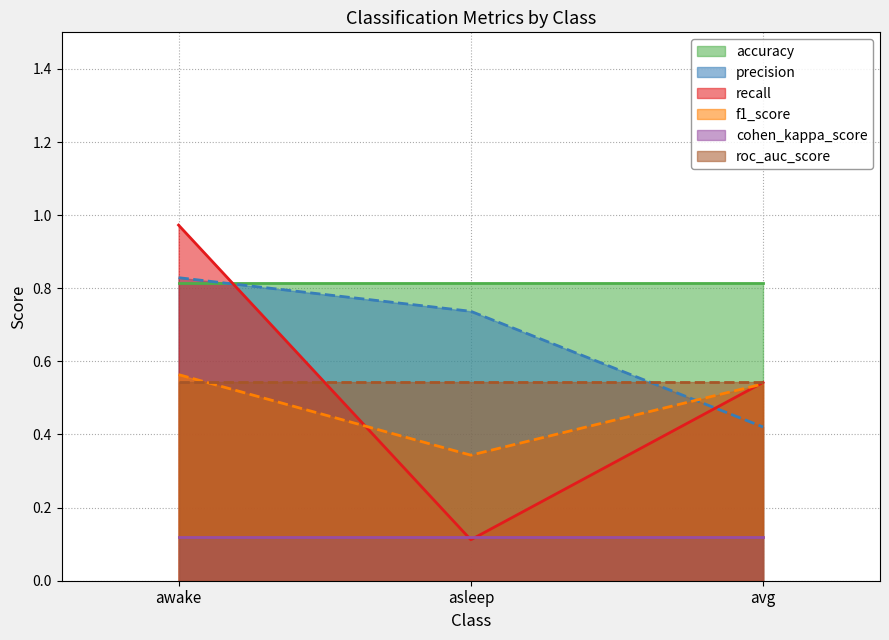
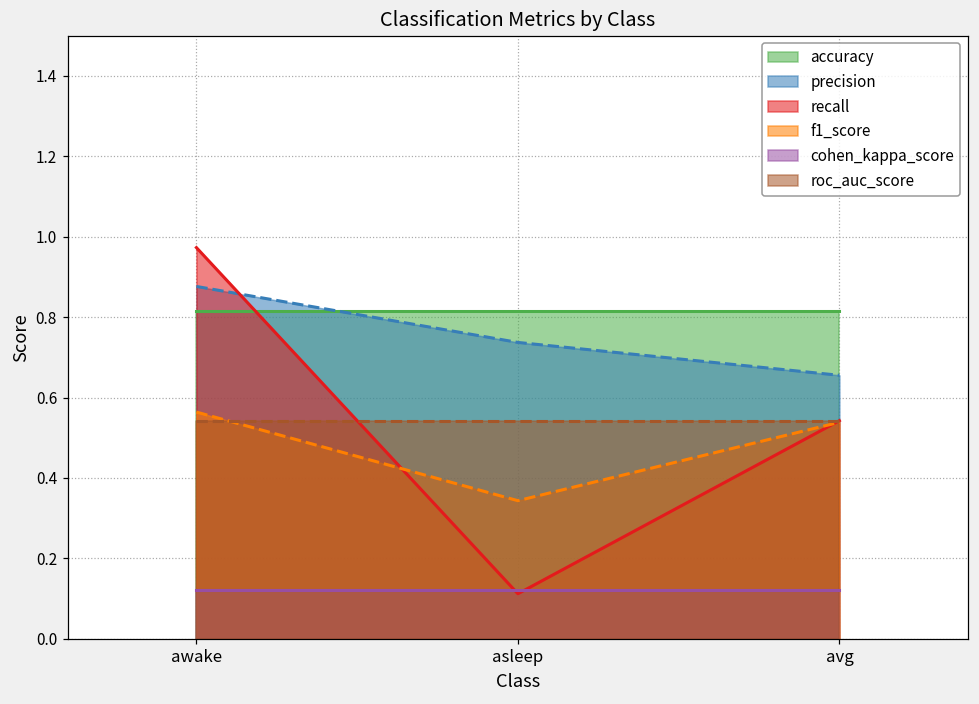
precision, awake: 0.83 -> 0.88
precision, avg: 0.42 -> 0.66
